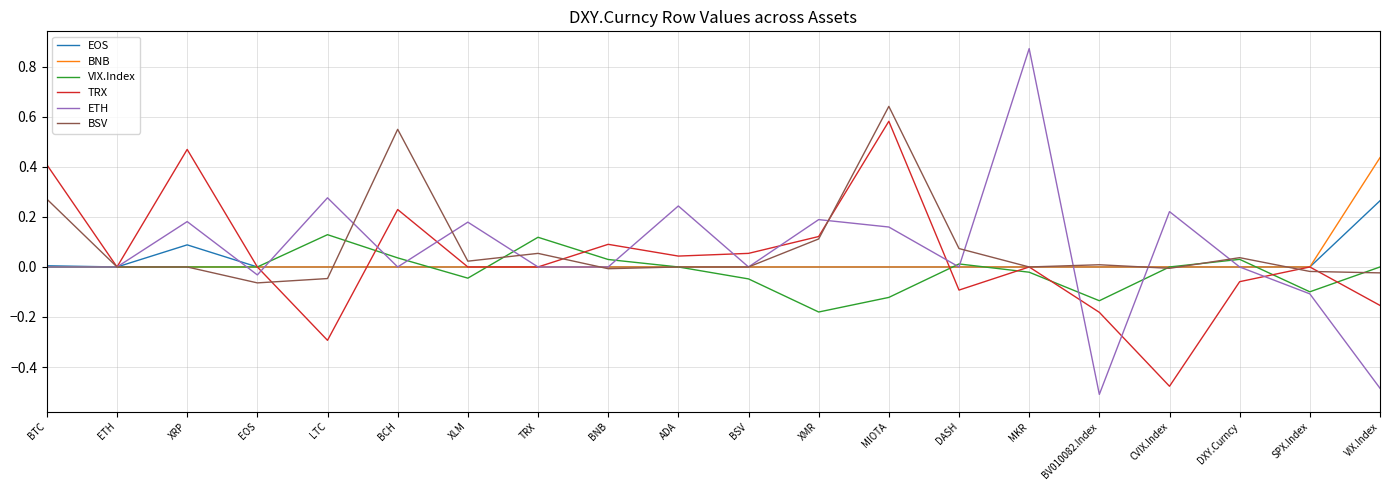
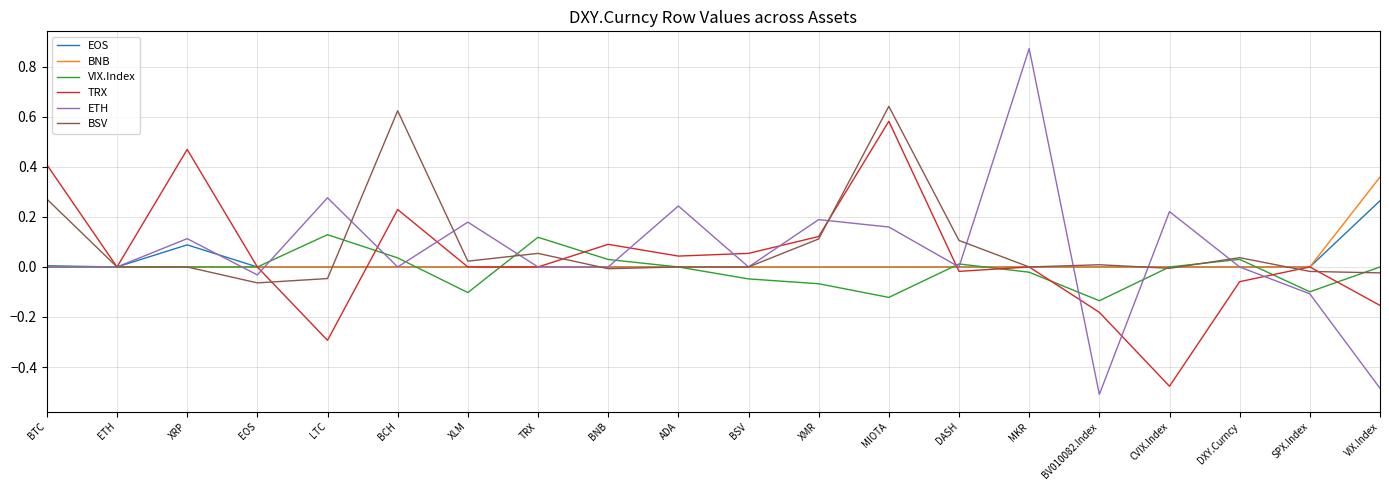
ETH, XRP: 0.18 -> 0.11
BSV, BCH: 0.55 -> 0.62
VIX.Index, XLM: -0.04 -> -0.10
VIX.Index, XMR: -0.18 -> -0.07
TRX, DASH: -0.09 -> -0.02
BSV, DASH: 0.07 -> 0.11
BNB, VIX.Index: 0.44 -> 0.36
